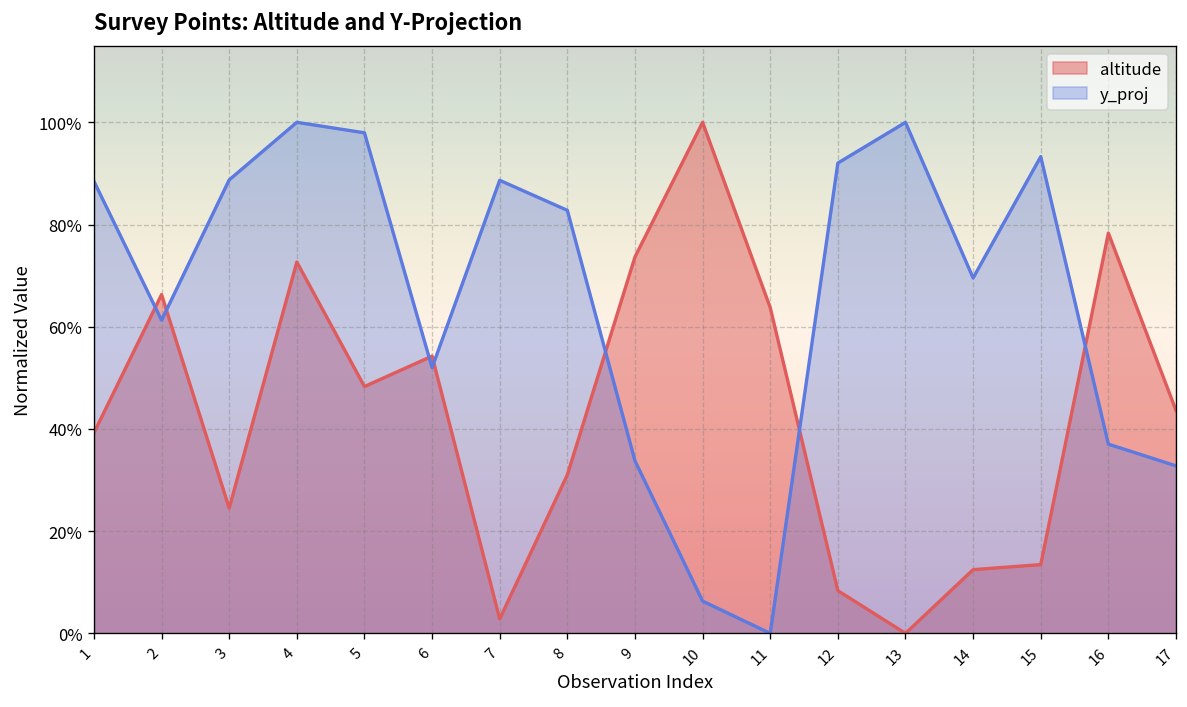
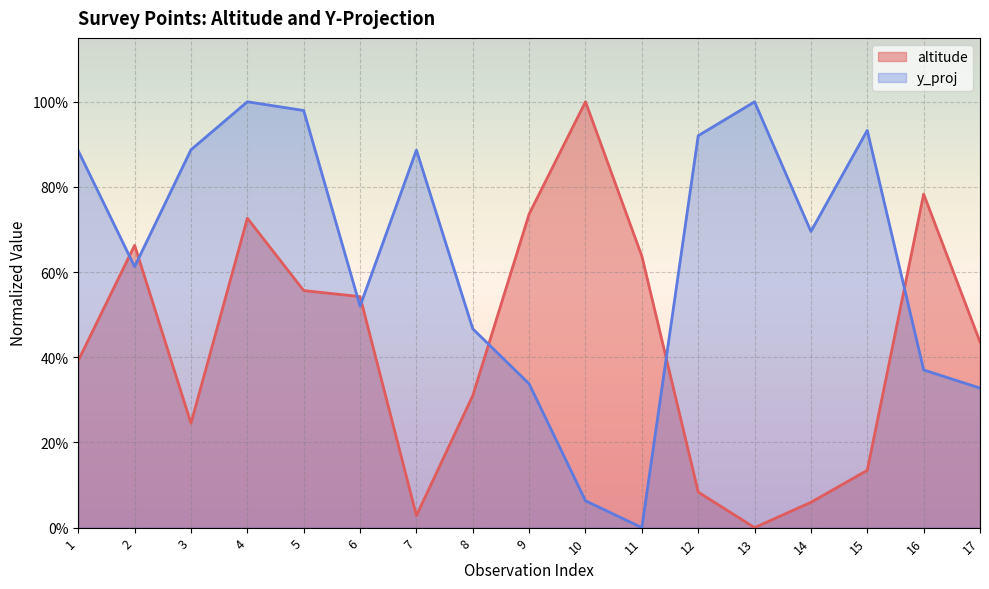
altitude, 5: 48% -> 56%
y_proj, 8: 83% -> 47%
altitude, 14: 12% -> 6%
